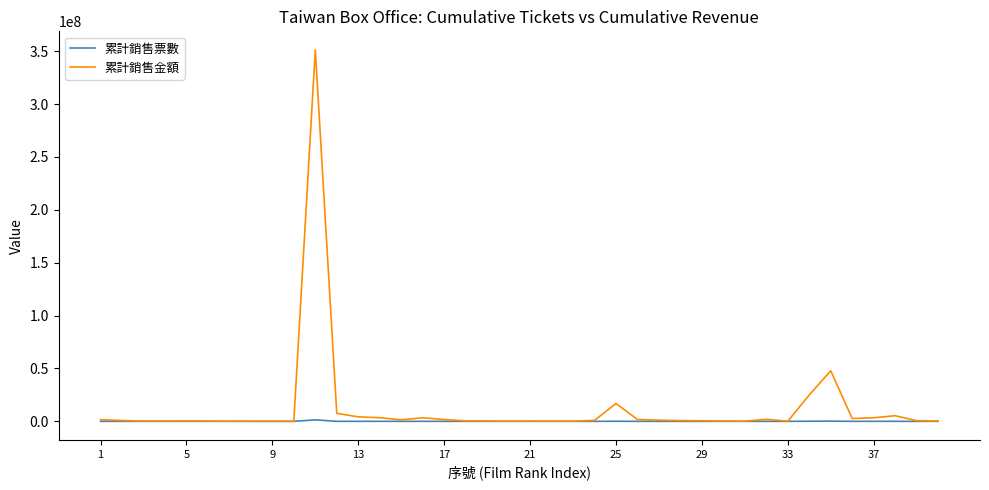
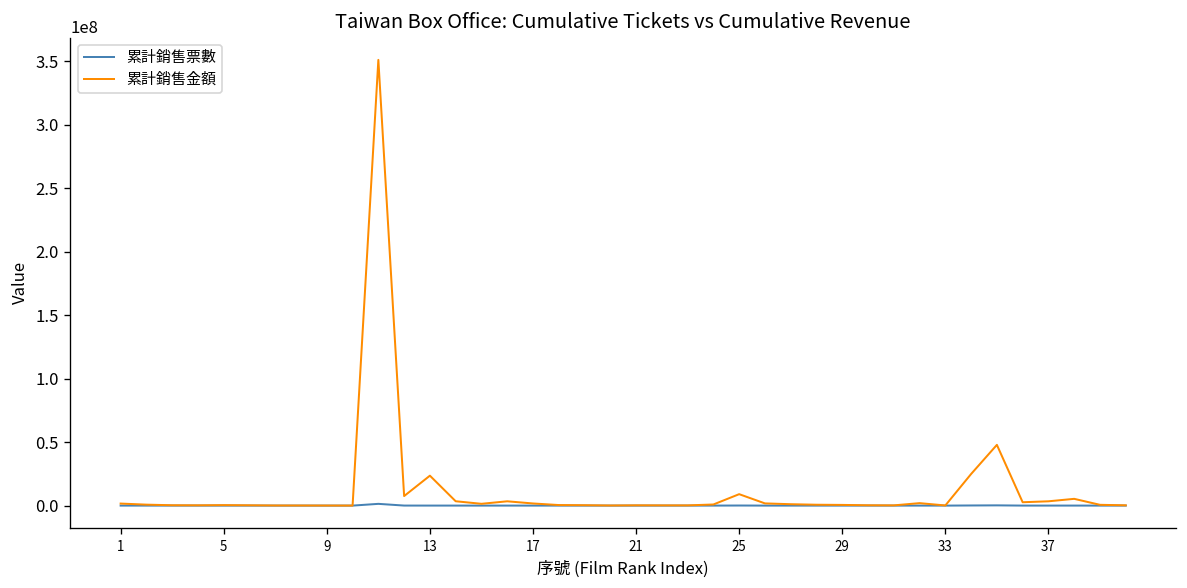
累計銷售金額, 13: 4000000 -> 24000000
累計銷售金額, 25: 17000000 -> 9000000
